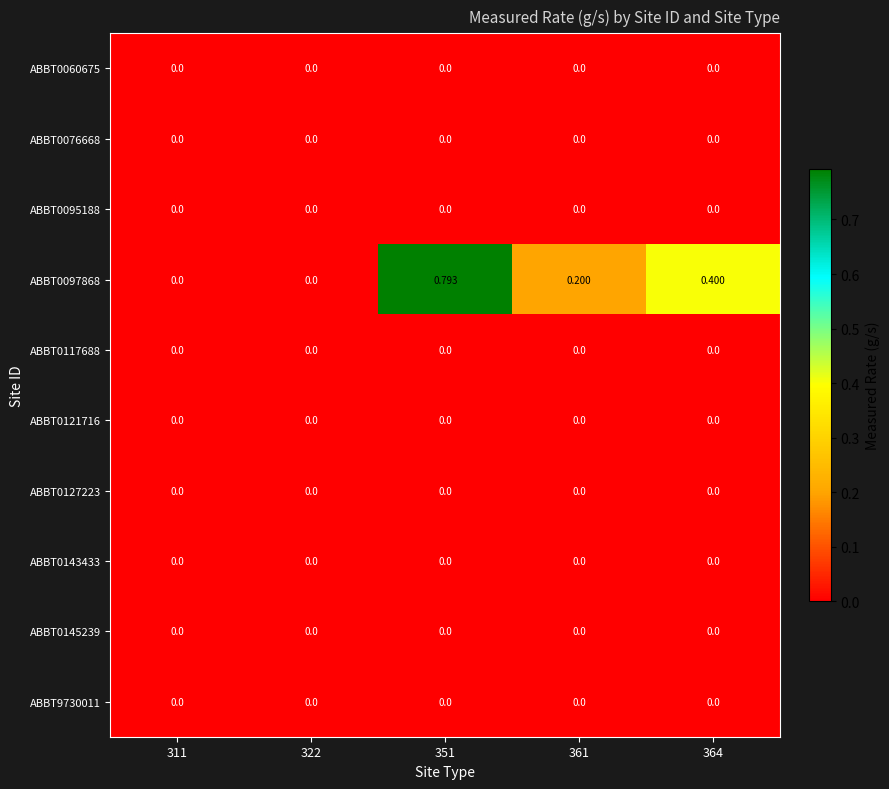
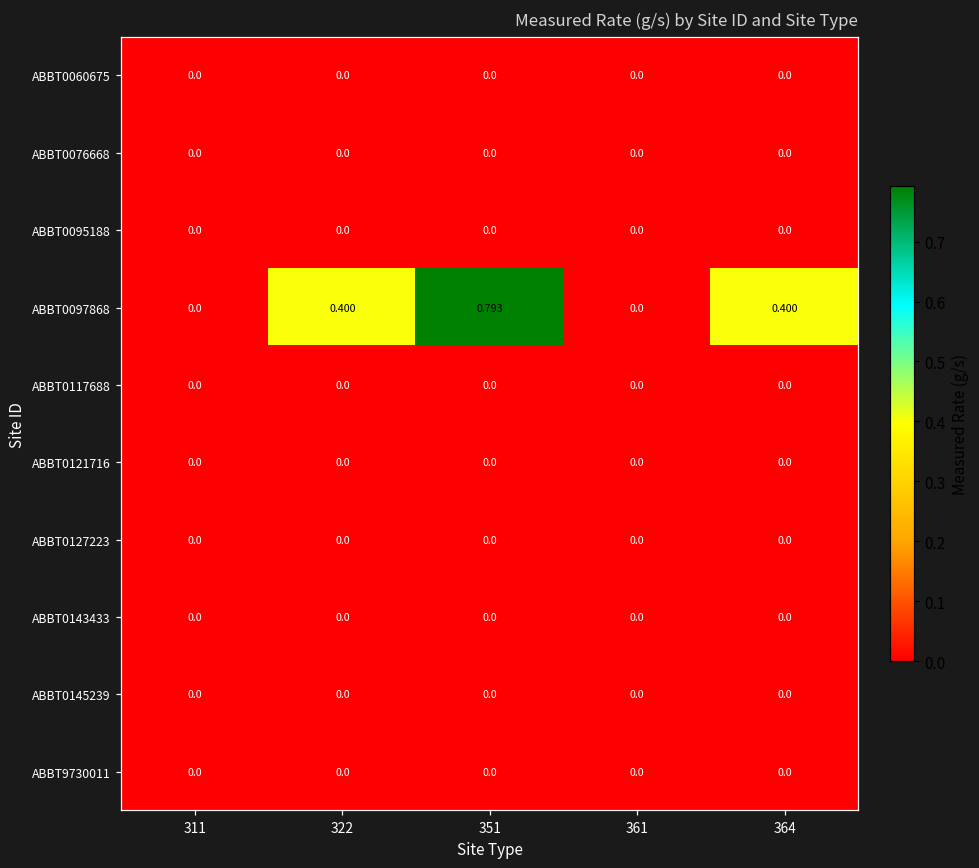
ABBT0097868, 322: 0.0 -> 0.400
ABBT0097868, 361: 0.200 -> 0.0
